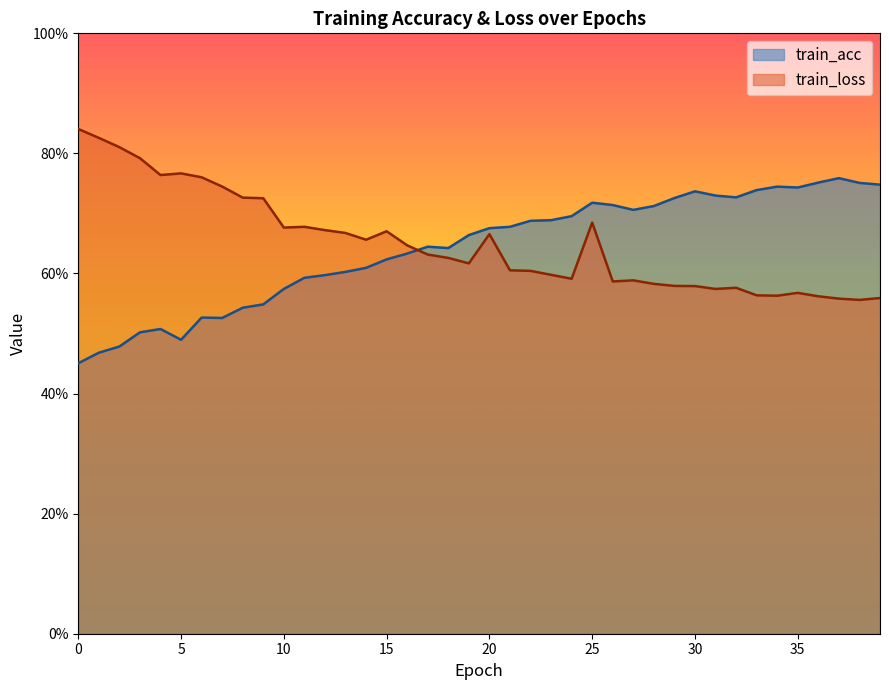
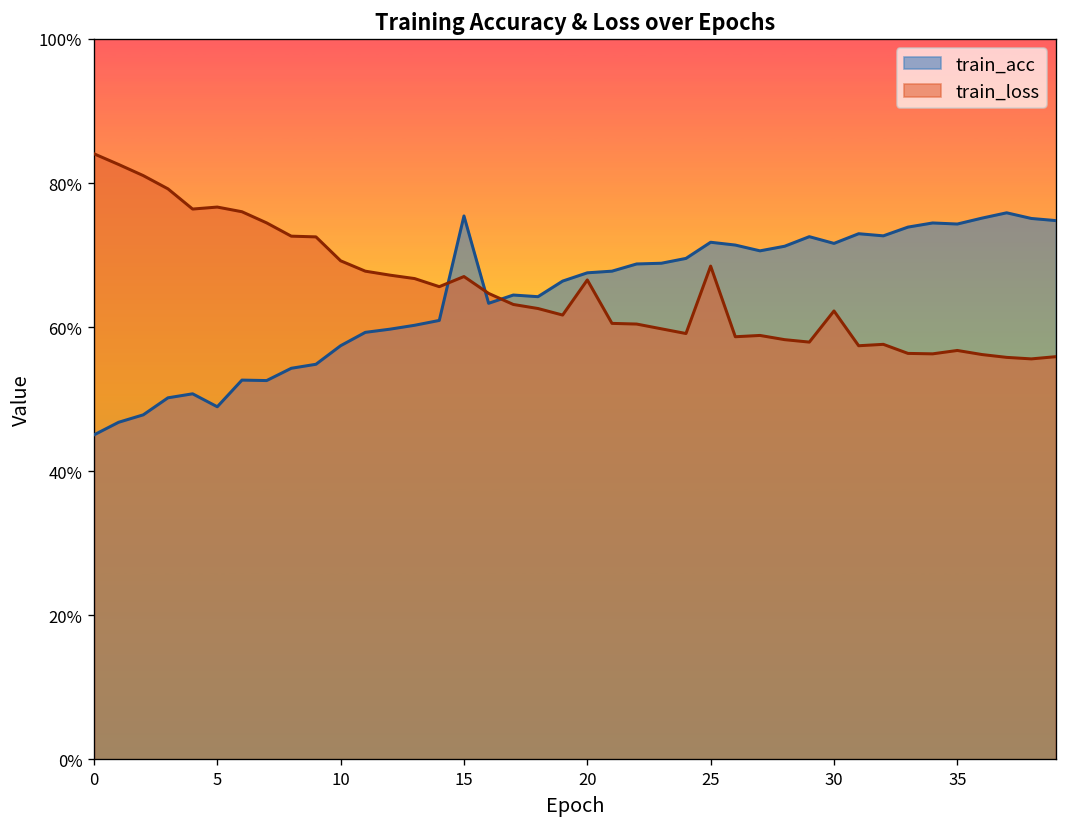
train_loss, 10: 68% -> 69%
train_acc, 15: 62% -> 75%
train_acc, 30: 74% -> 72%
train_loss, 30: 58% -> 62%
